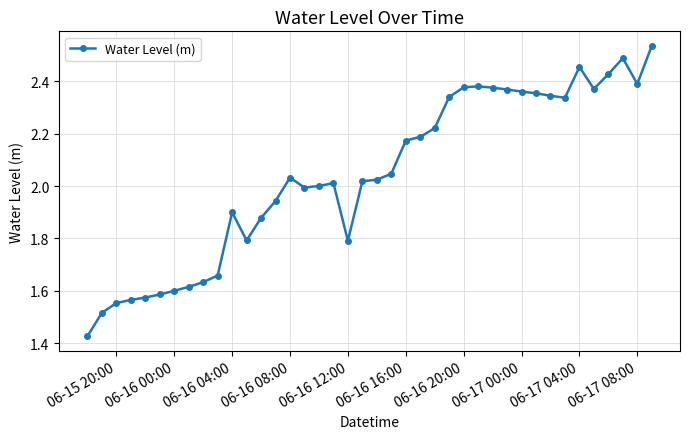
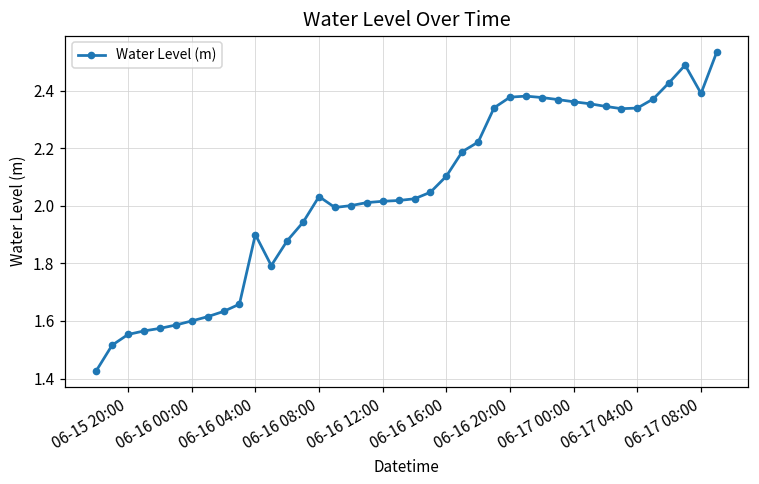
06-16 12:00: 1.79 -> 2.02
06-16 16:00: 2.17 -> 2.10
06-17 04:00: 2.45 -> 2.34
